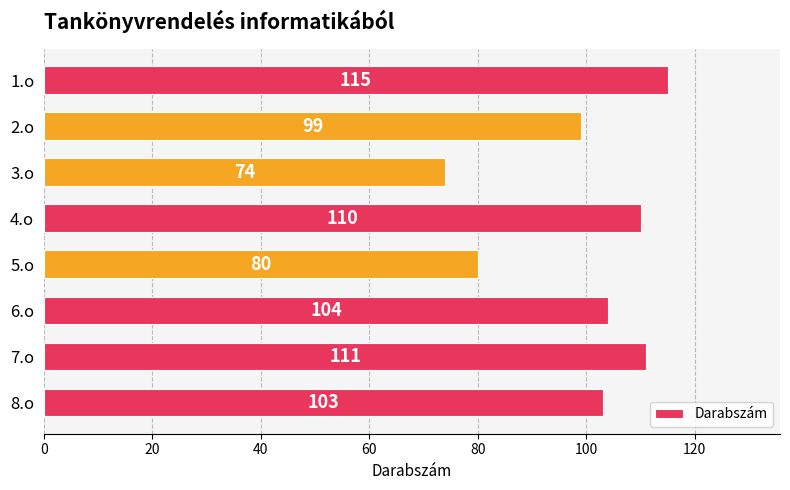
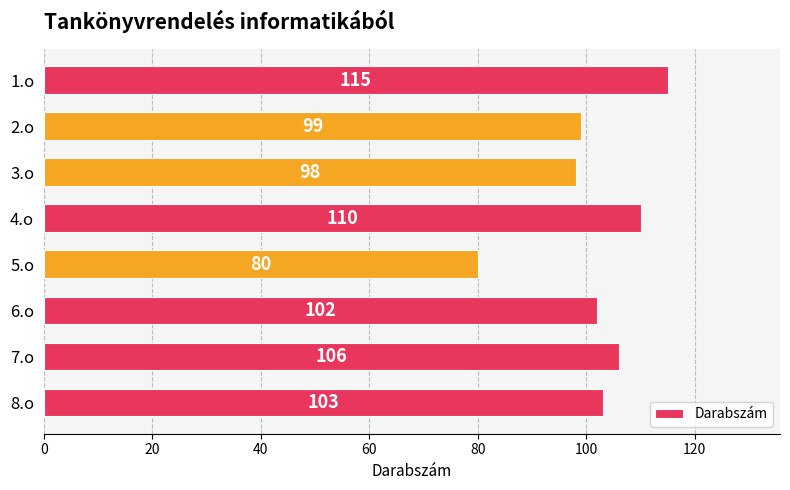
3.o: 74 -> 98
6.o: 104 -> 102
7.o: 111 -> 106
